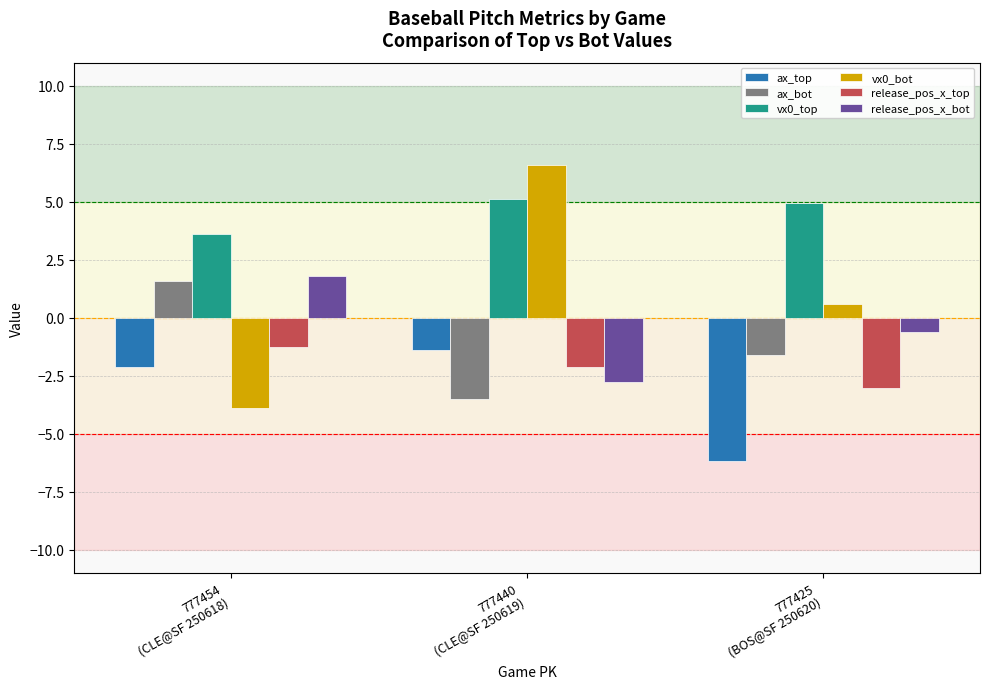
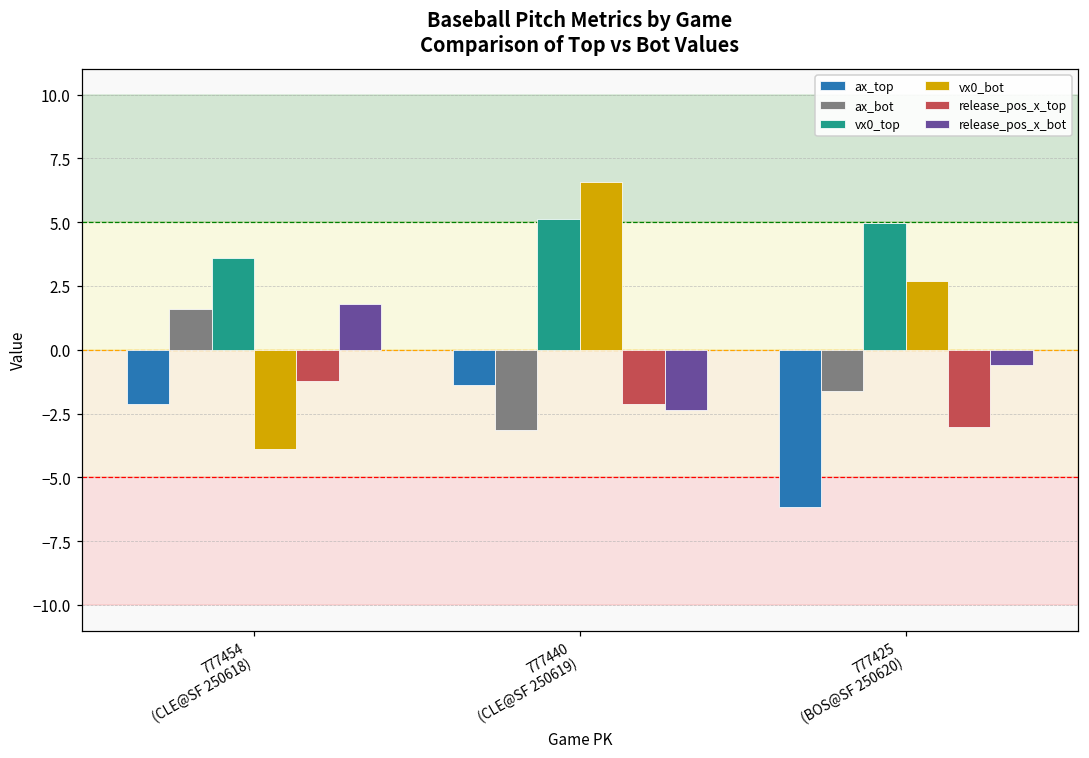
ax_bot, 777440 (CLE@SF 250619): -3.5 -> -3.1
release_pos_x_bot, 777440 (CLE@SF 250619): -2.7 -> -2.4
vx0_bot, 777425 (BOS@SF 250620): 0.6 -> 2.7
